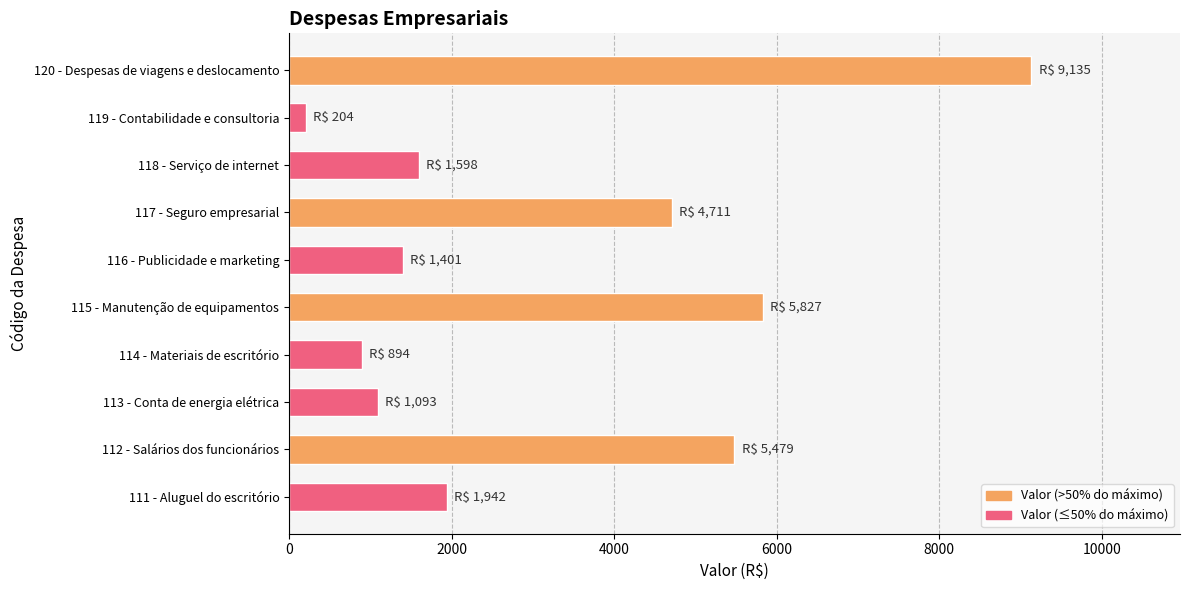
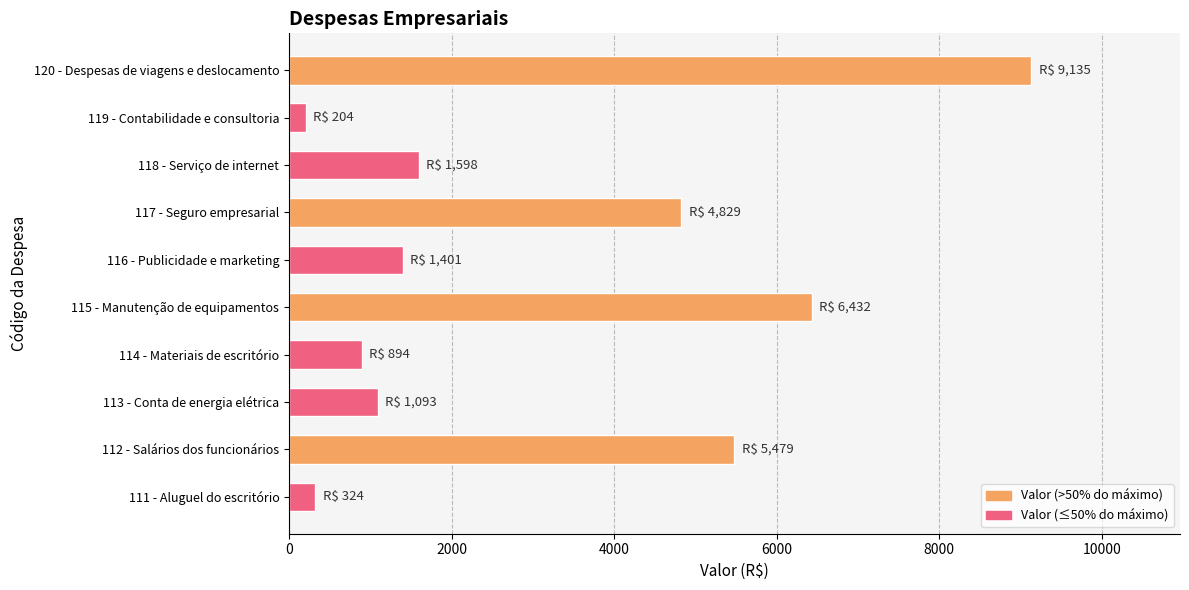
117 - Seguro empresarial: 4,711 -> 4,829
115 - Manutenção de equipamentos: 5,827 -> 6,432
111 - Aluguel do escritório: 1,942 -> 324
